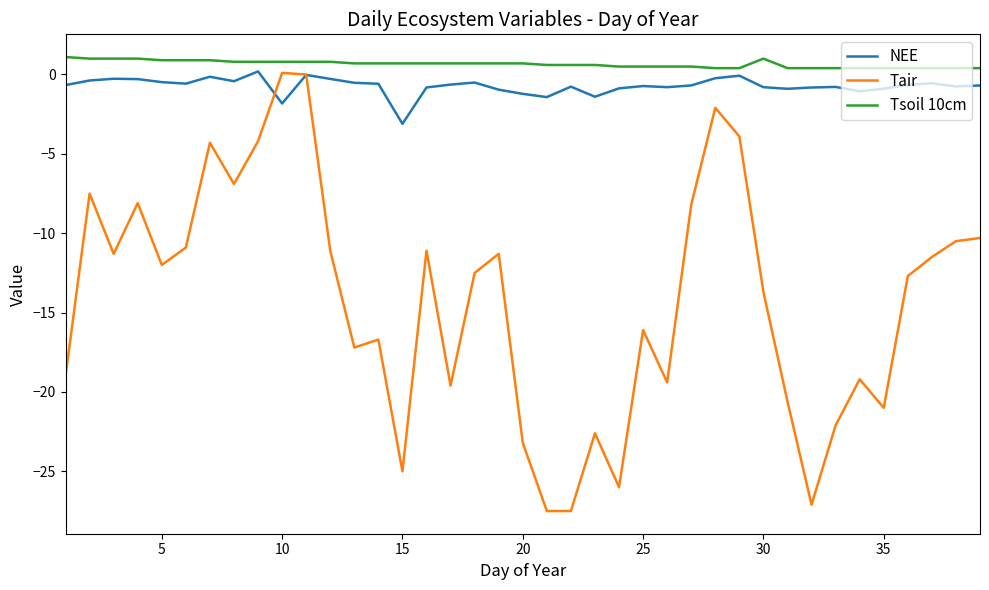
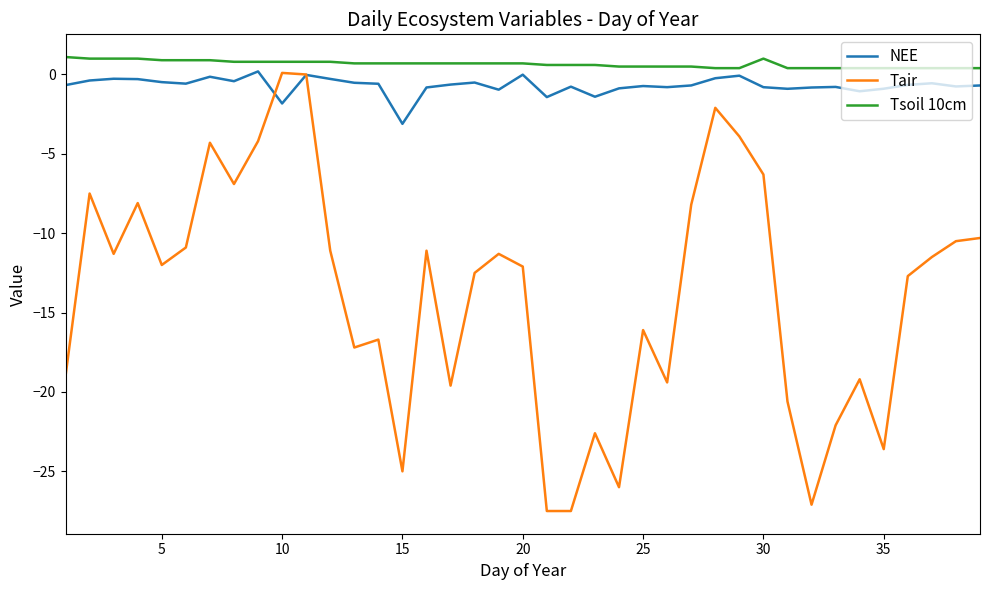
NEE, 20: -1.2 -> 0.0
Tair, 20: -23.2 -> -12.1
Tair, 30: -13.7 -> -6.3
Tair, 35: -21.0 -> -23.6
